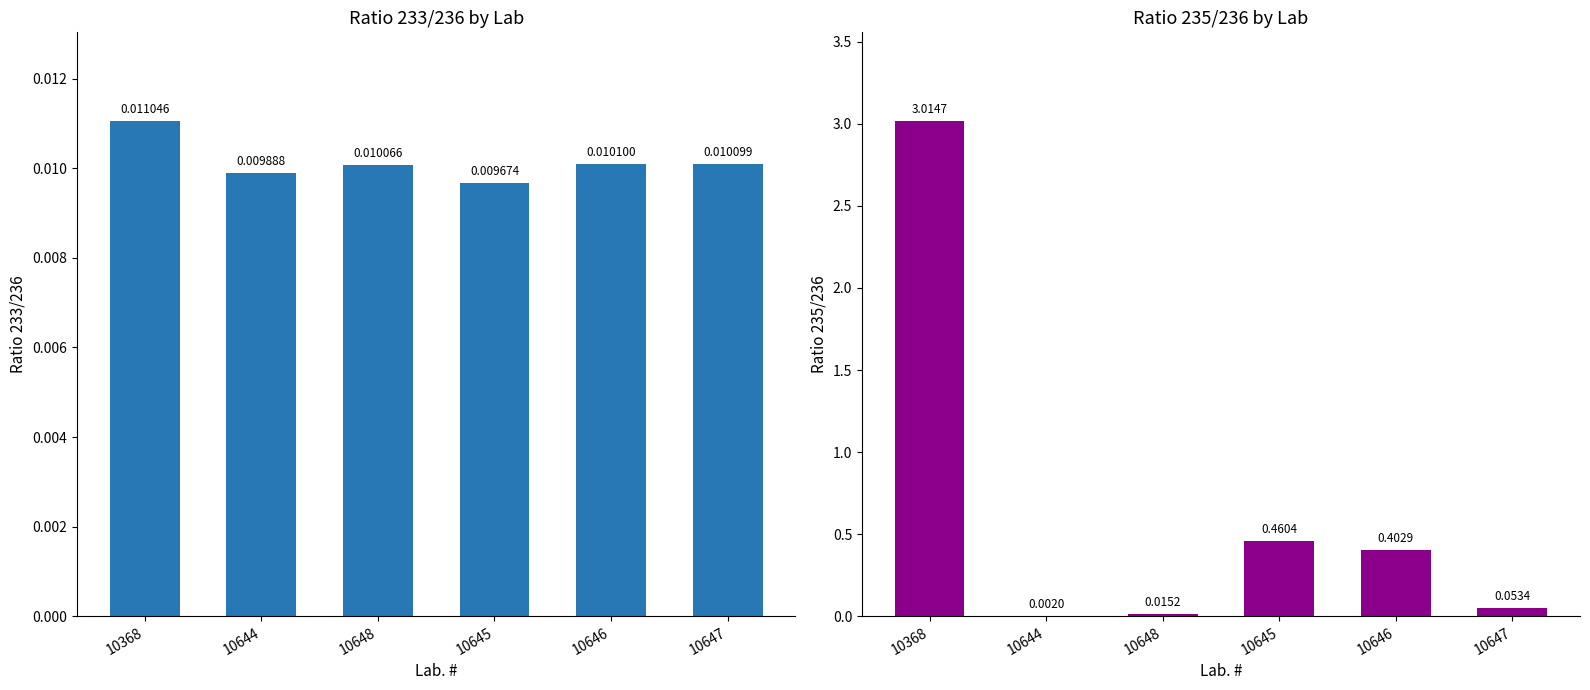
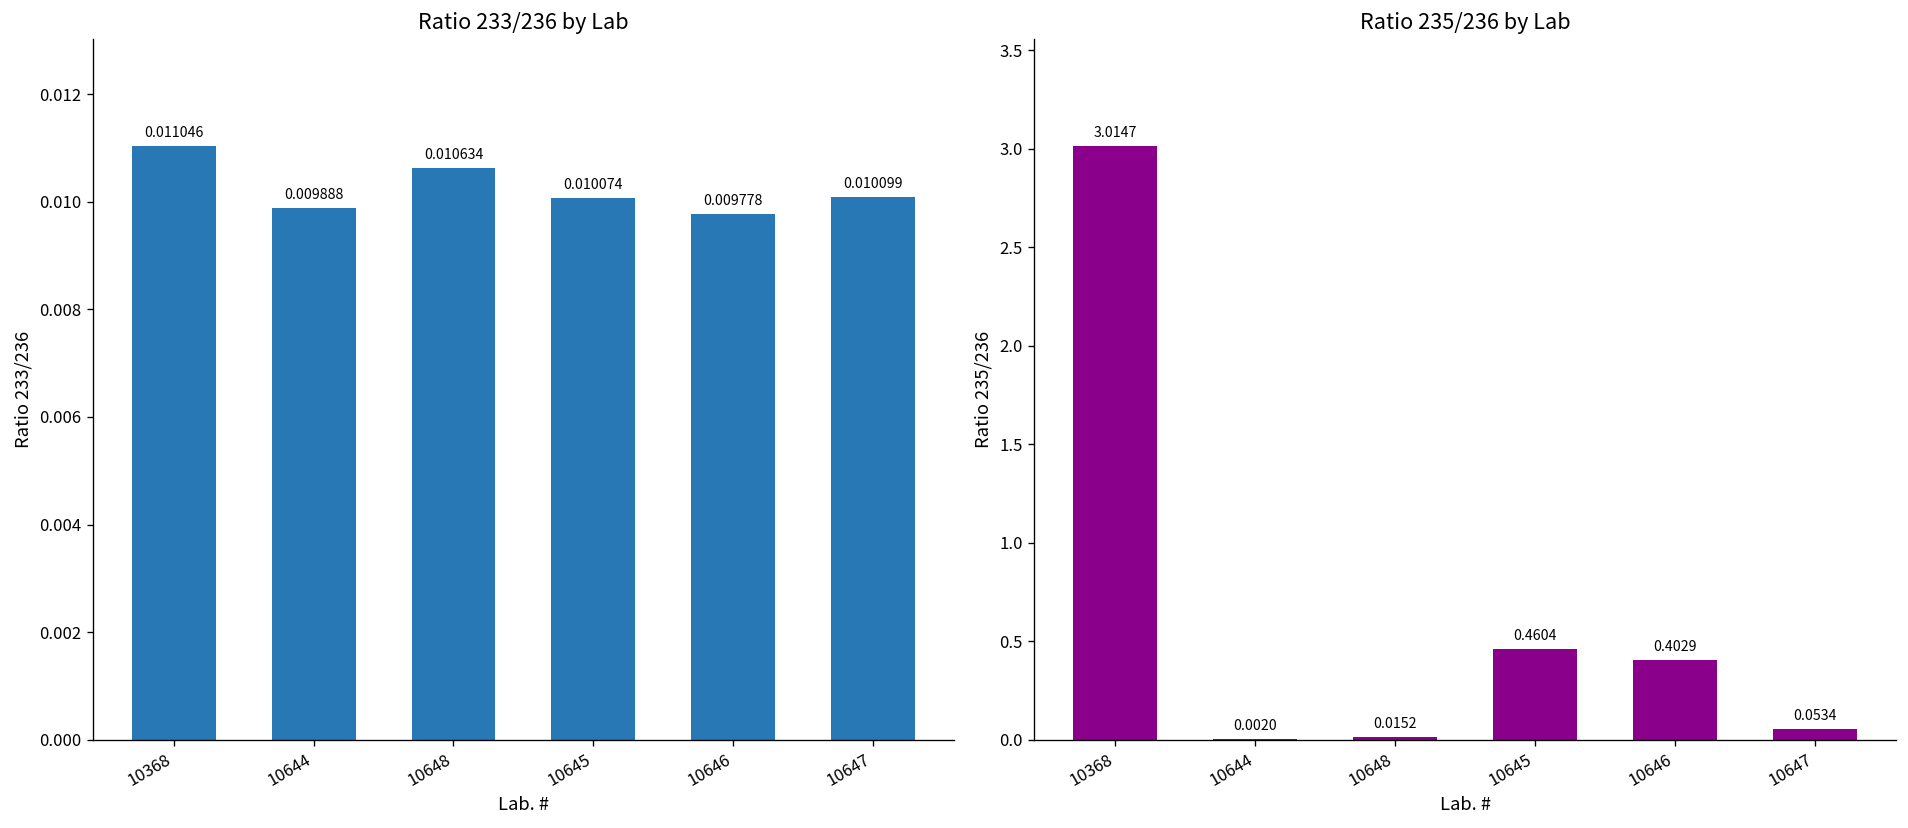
Ratio 233/236 by Lab, 10648: 0.010066 -> 0.010634
Ratio 233/236 by Lab, 10645: 0.009674 -> 0.010074
Ratio 233/236 by Lab, 10646: 0.010100 -> 0.009778
